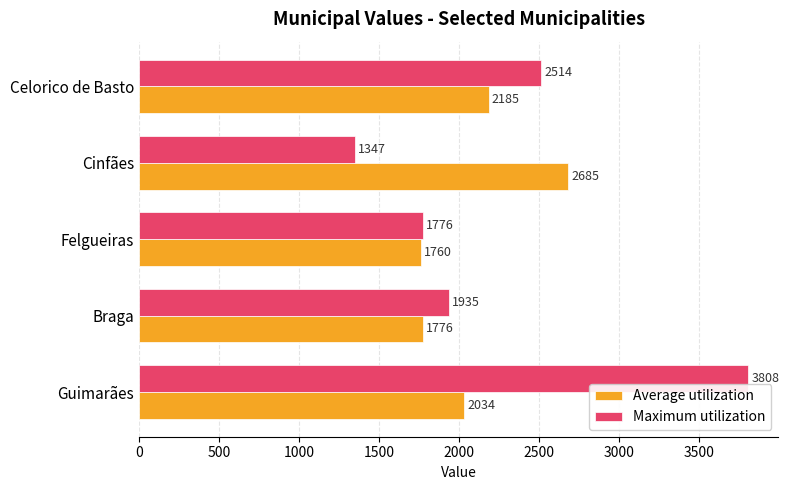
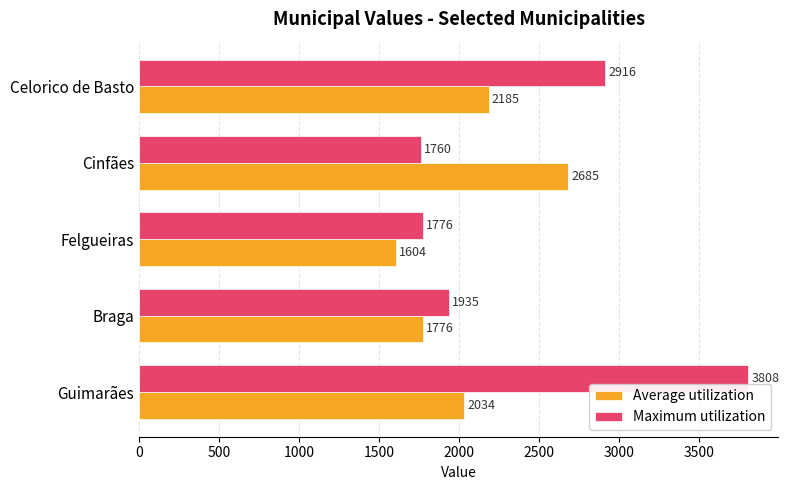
Maximum utilization, Celorico de Basto: 2514 -> 2916
Maximum utilization, Cinfães: 1347 -> 1760
Average utilization, Felgueiras: 1760 -> 1604
